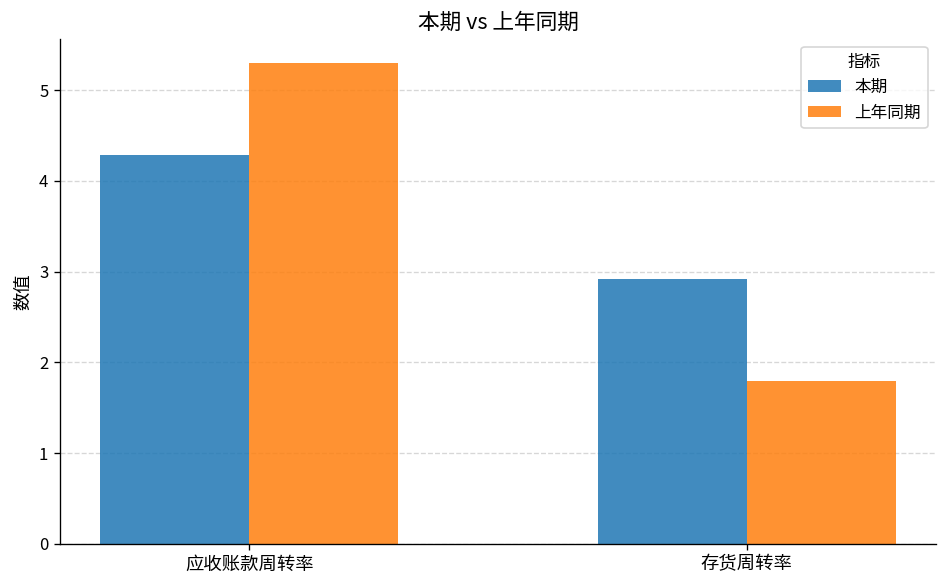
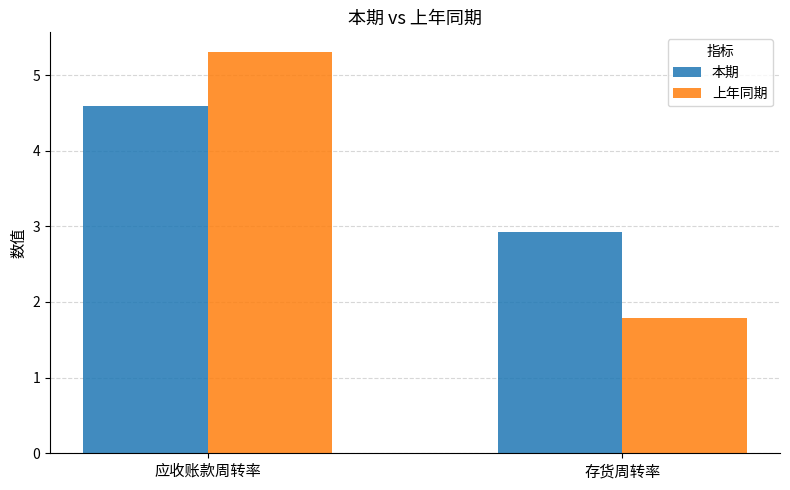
本期, 应收账款周转率: 4.3 -> 4.6
